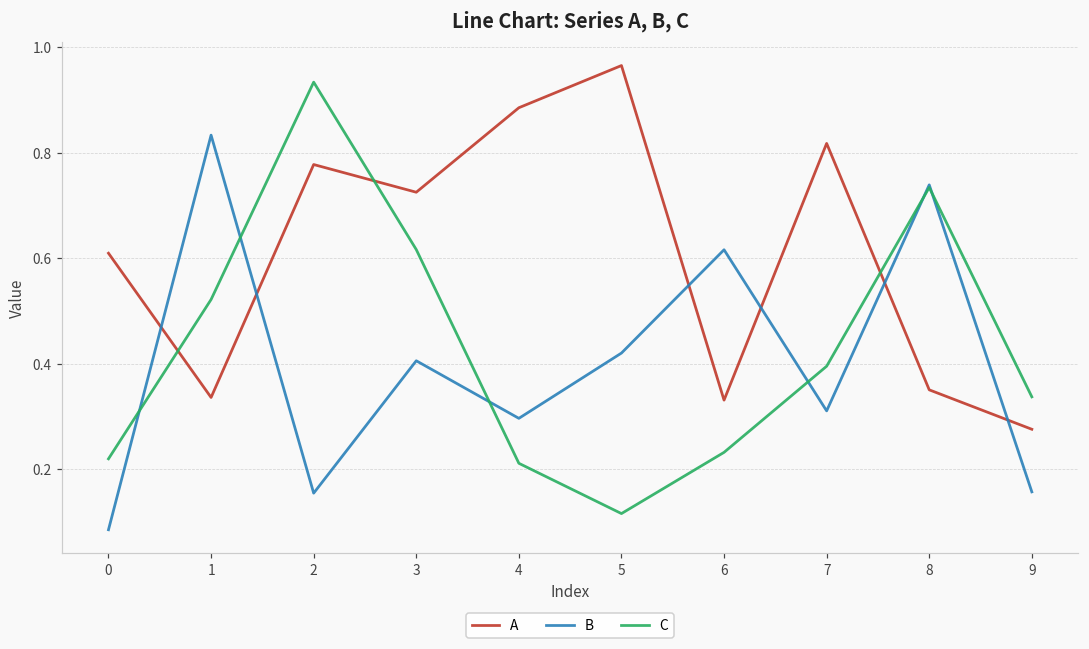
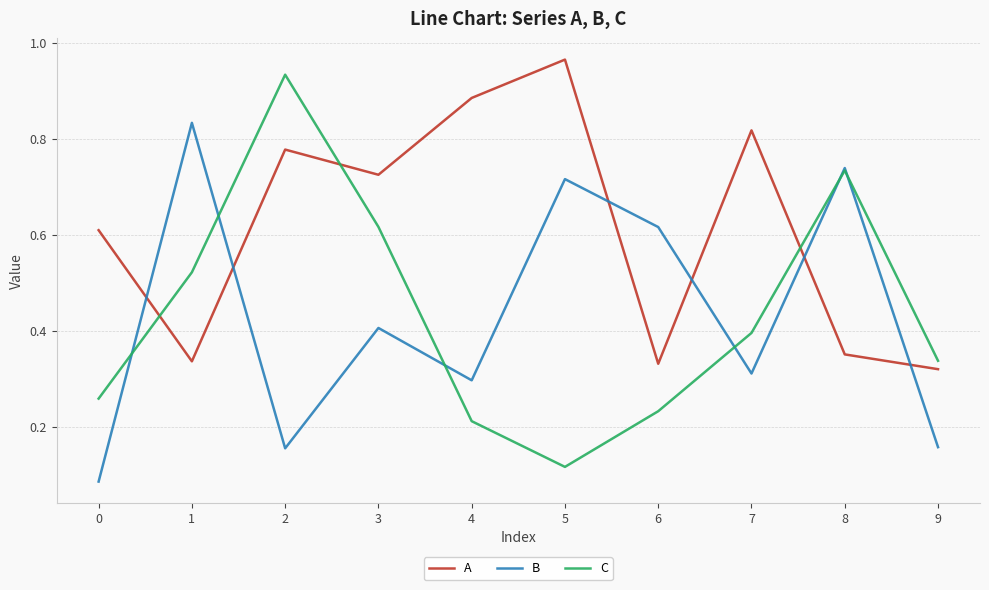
C, 0: 0.22 -> 0.26
B, 5: 0.42 -> 0.72
A, 9: 0.28 -> 0.32
